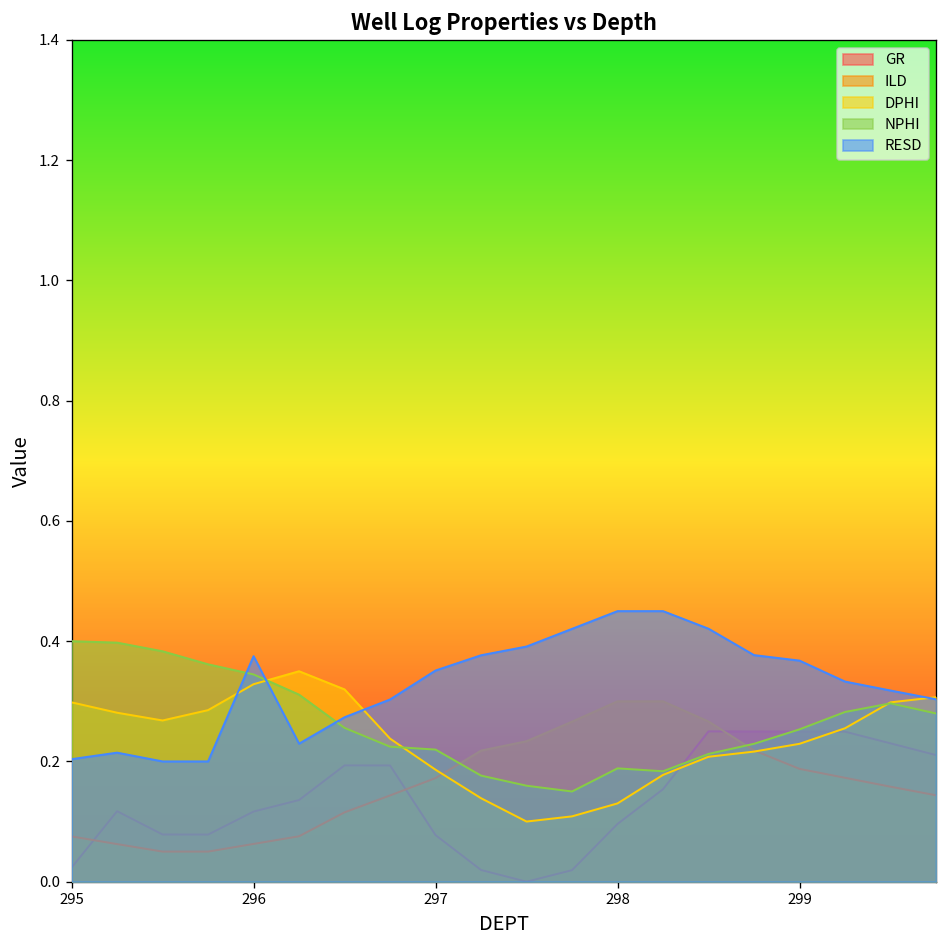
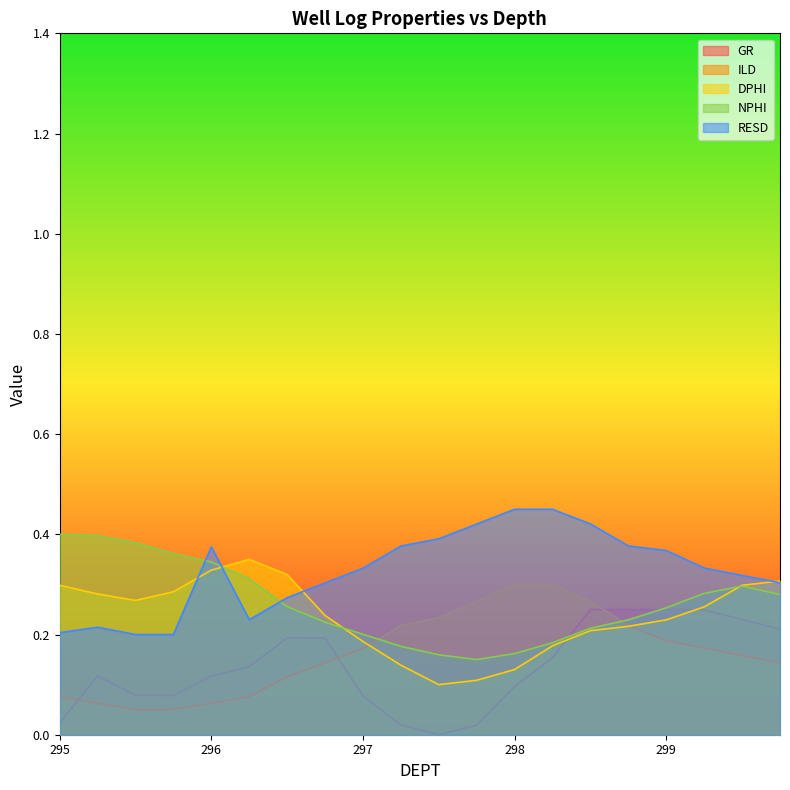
NPHI, 297: 0.22 -> 0.20
RESD, 297: 0.35 -> 0.33
NPHI, 298: 0.19 -> 0.16
